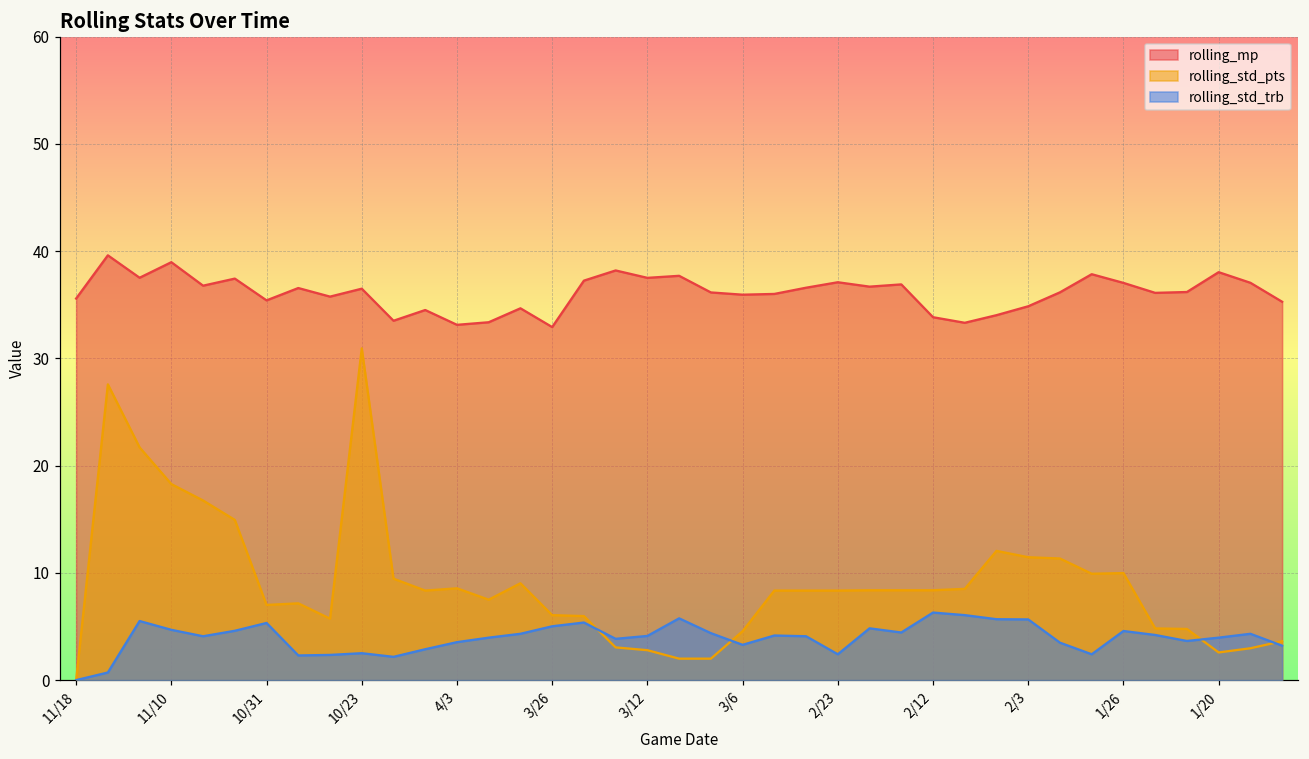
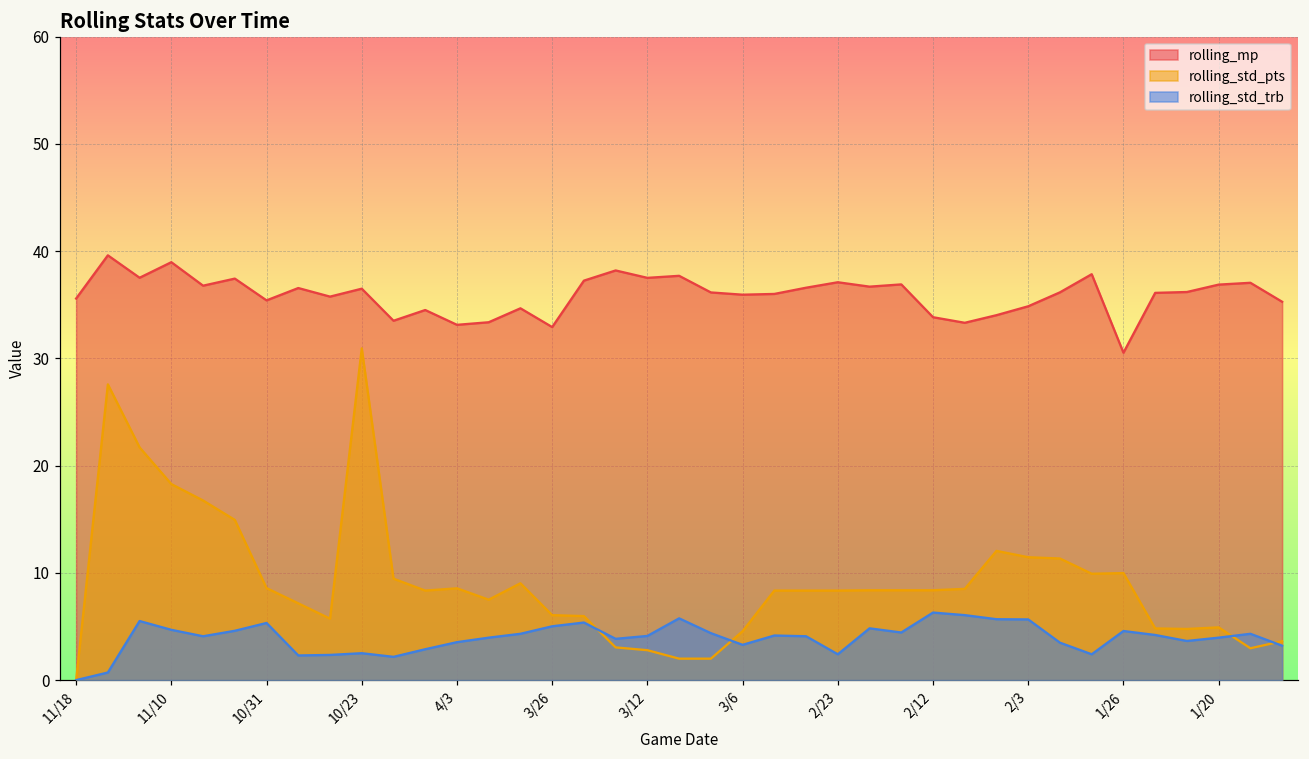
rolling_std_pts, 10/31: 7 -> 9
rolling_mp, 1/26: 37 -> 31
rolling_mp, 1/20: 38 -> 37
rolling_std_pts, 1/20: 3 -> 5
